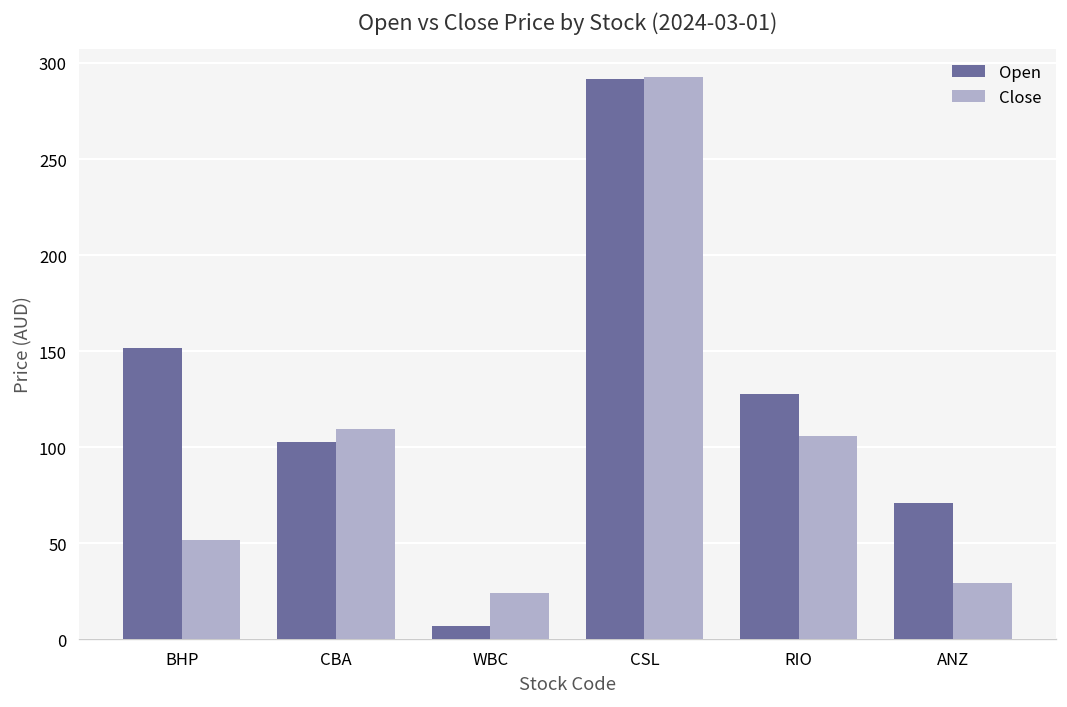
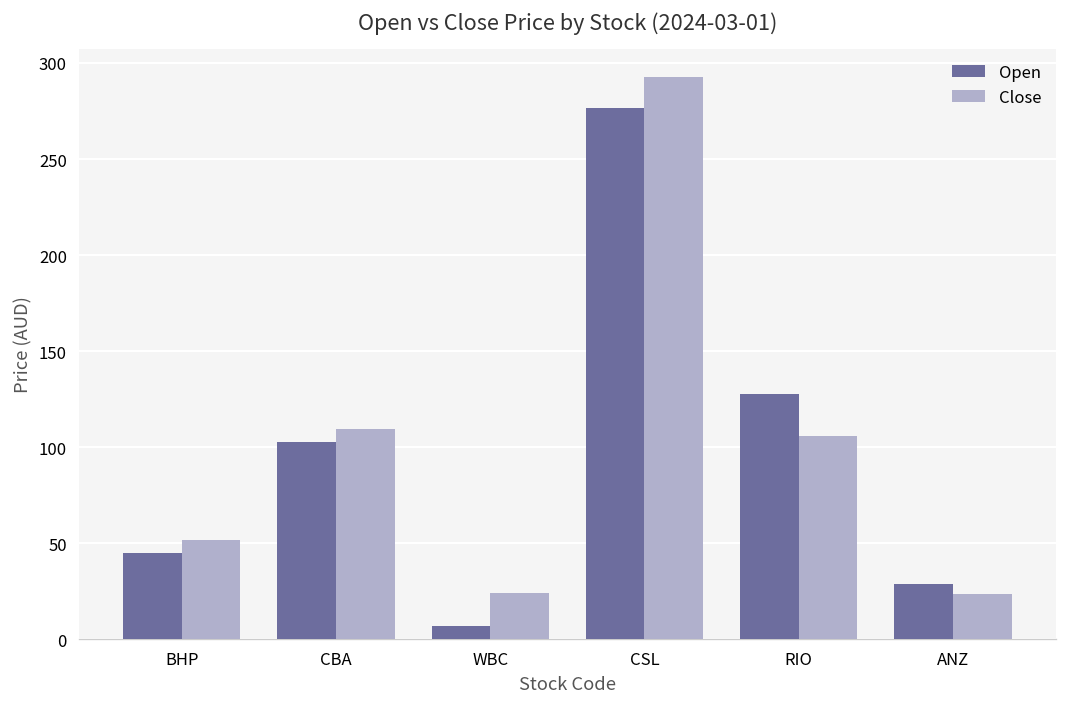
Open, BHP: 152 -> 45
Open, CSL: 291 -> 277
Open, ANZ: 71 -> 29
Close, ANZ: 29 -> 24
